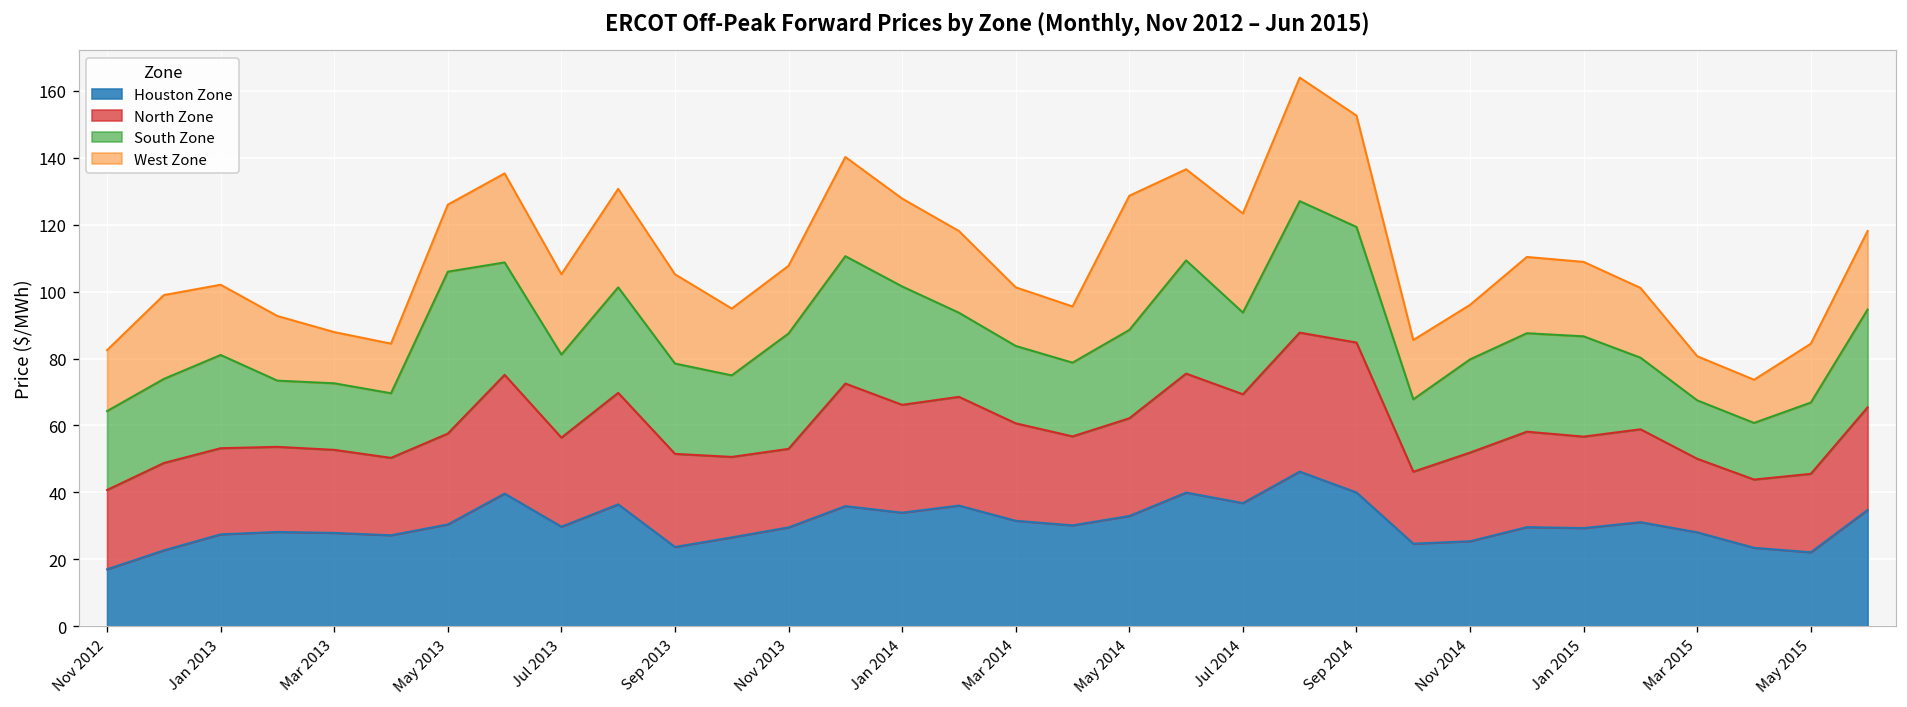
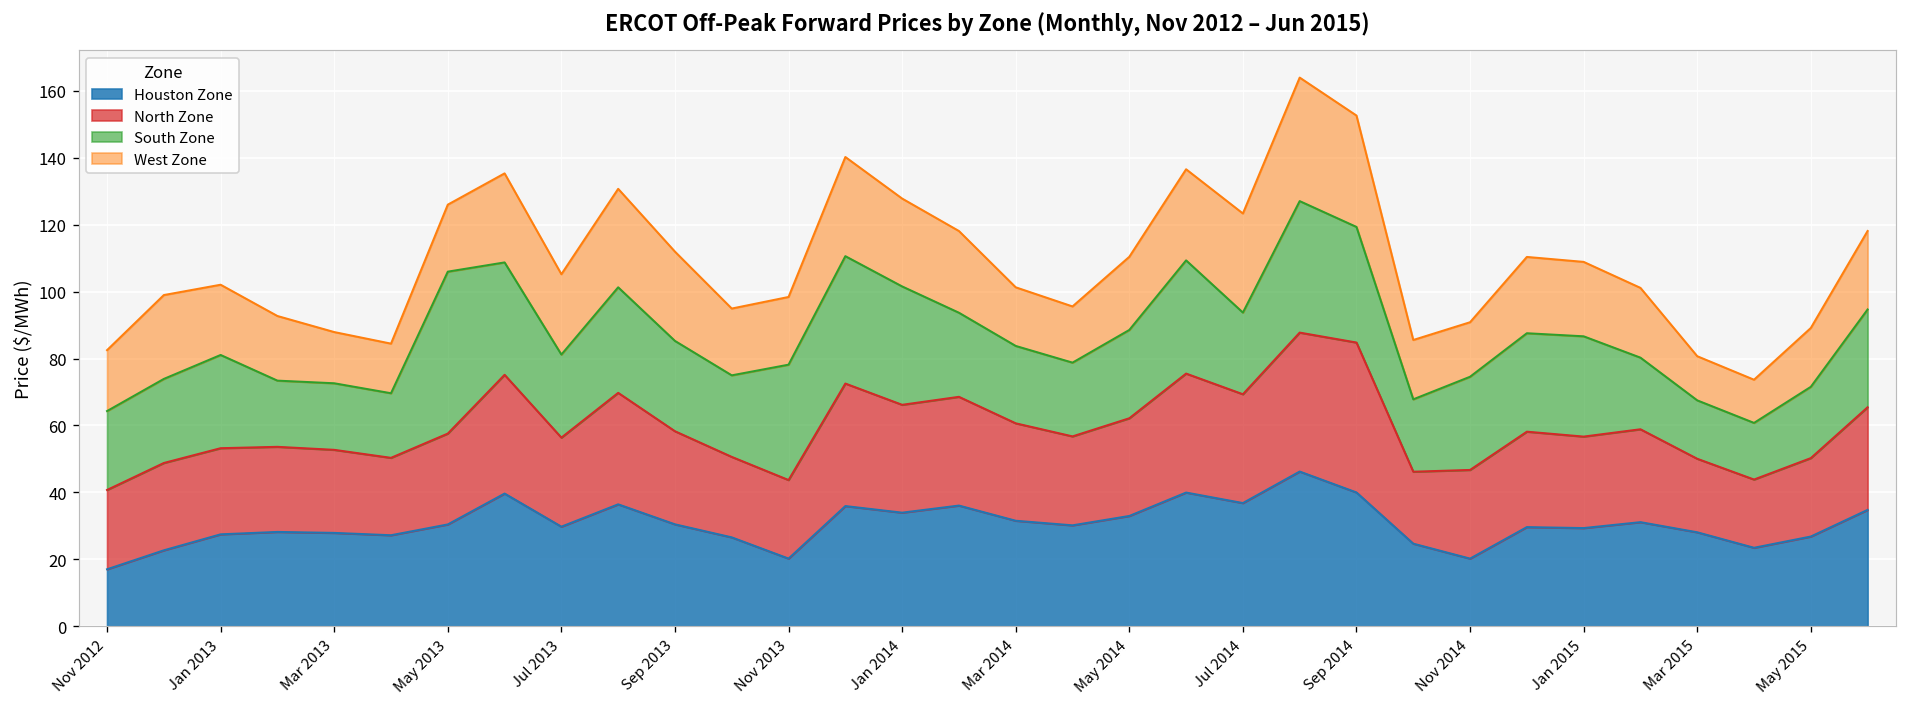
Houston Zone, Sep 2013: 24 -> 30
Houston Zone, Nov 2013: 30 -> 20
West Zone, May 2014: 40 -> 22
Houston Zone, Nov 2014: 25 -> 20
Houston Zone, May 2015: 22 -> 27
